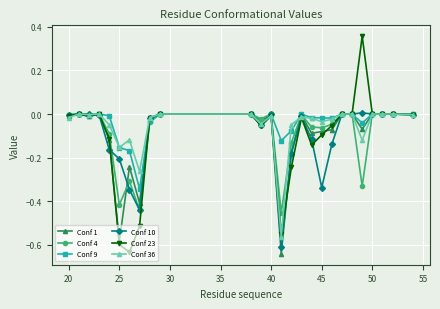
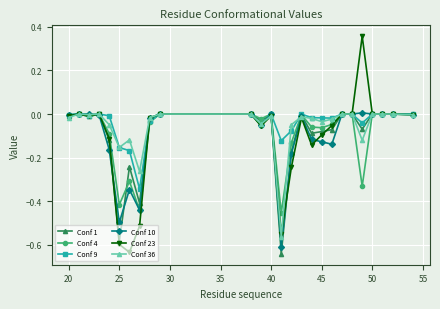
Conf 10, 25: -0.21 -> -0.50
Conf 10, 45: -0.34 -> -0.13
